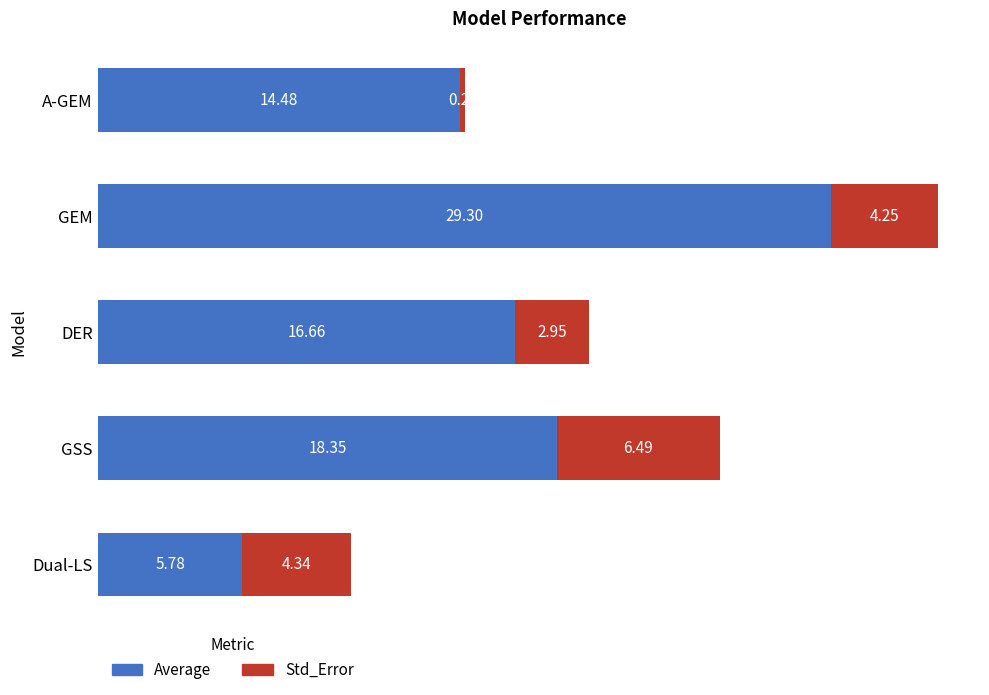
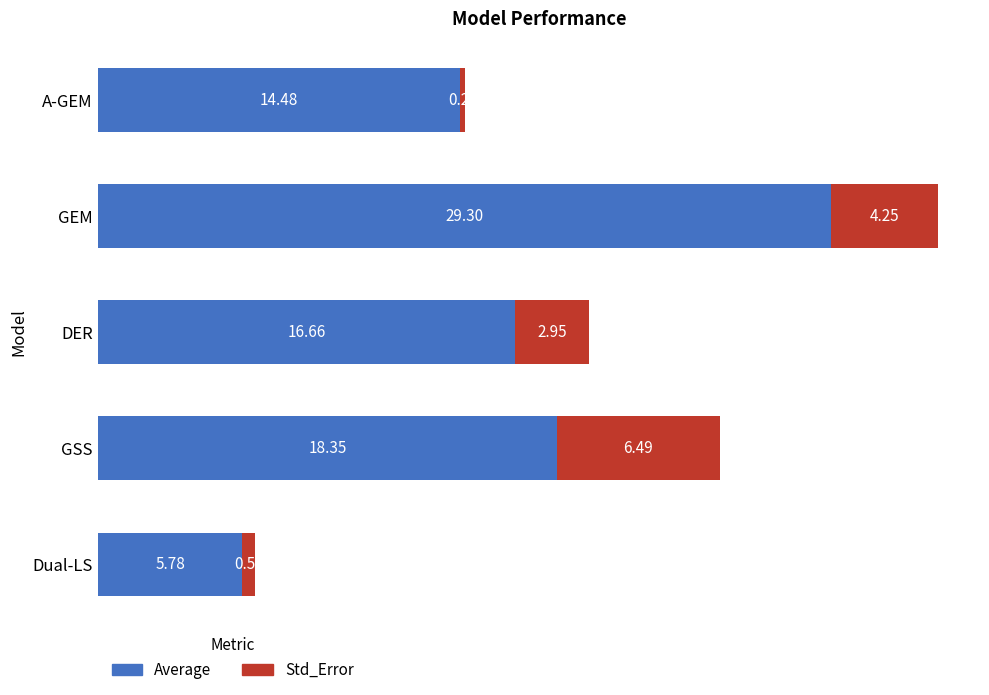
Std_Error, Dual-LS: 4.34 -> 0.51
